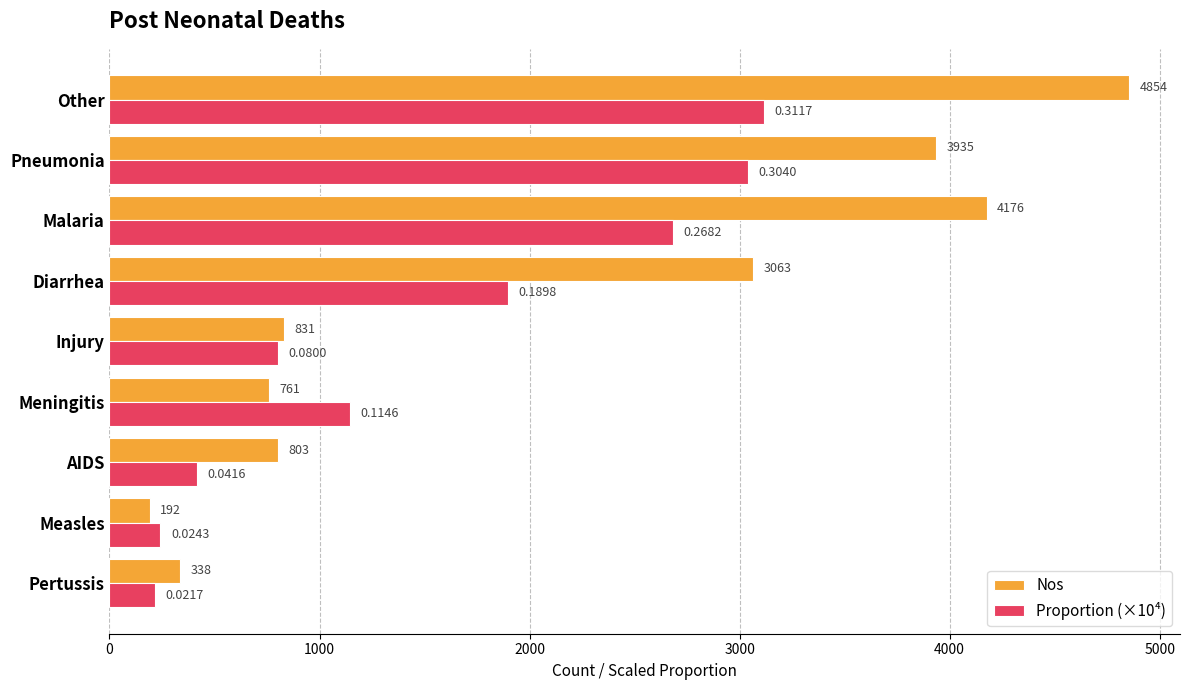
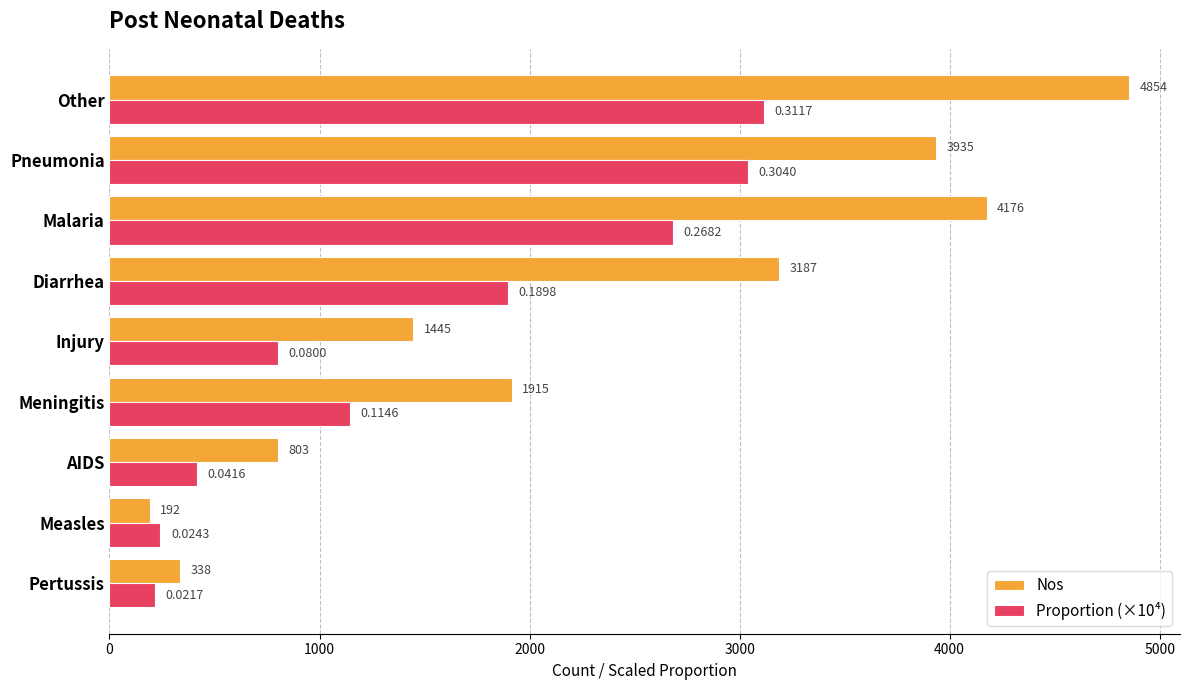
Nos, Diarrhea: 3063 -> 3187
Nos, Injury: 831 -> 1445
Nos, Meningitis: 761 -> 1915
